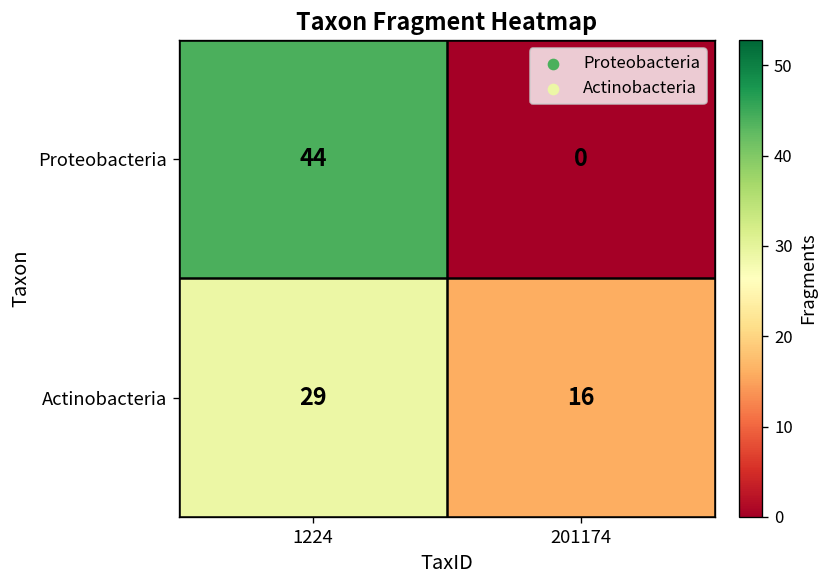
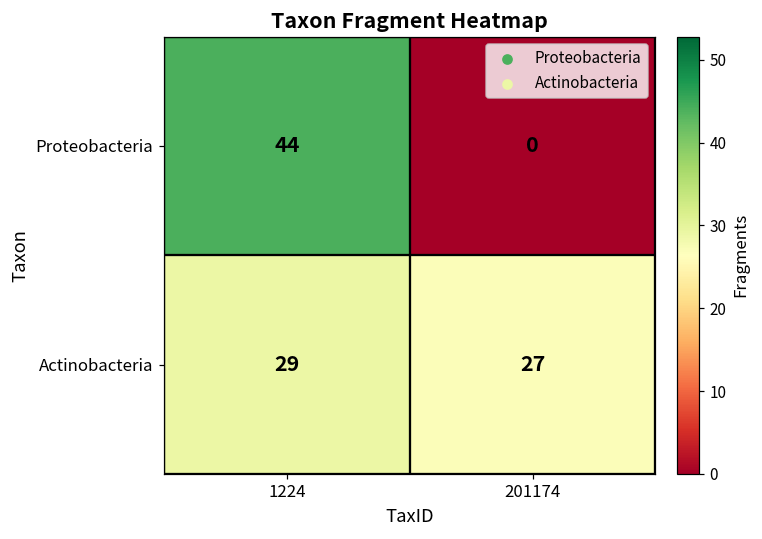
Actinobacteria, 201174: 16 -> 27
